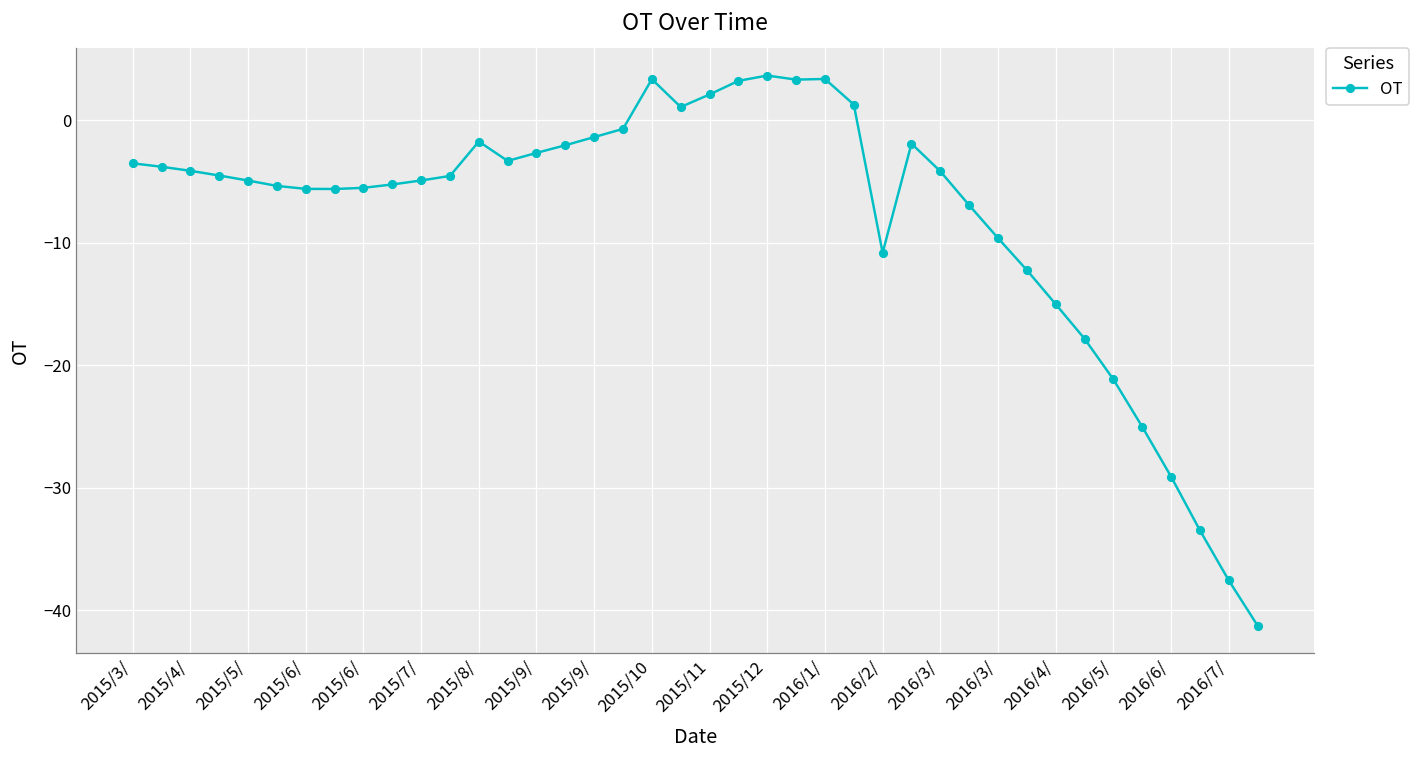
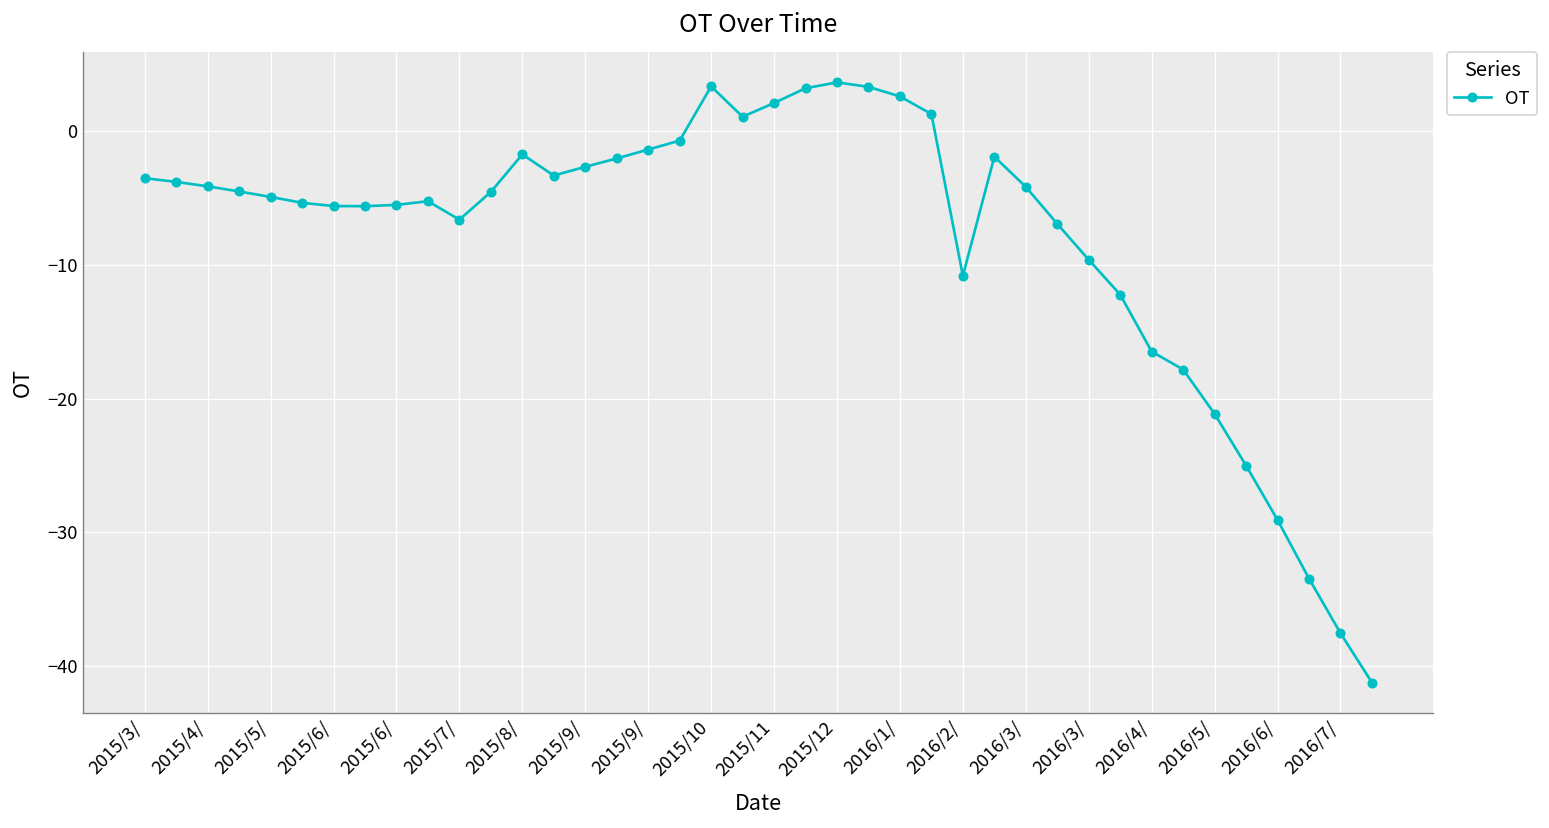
2015/7/: -4.9 -> -6.6
2016/1/: 3.4 -> 2.6
2016/4/: -15.0 -> -16.5
